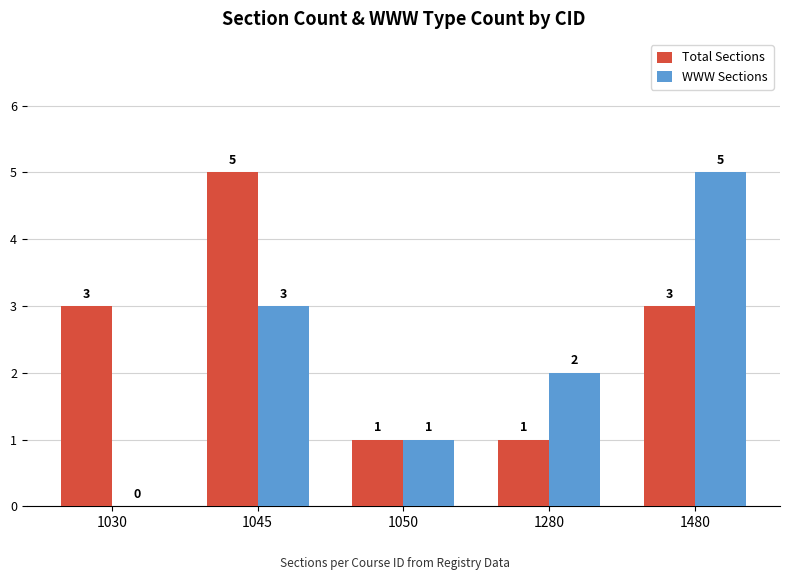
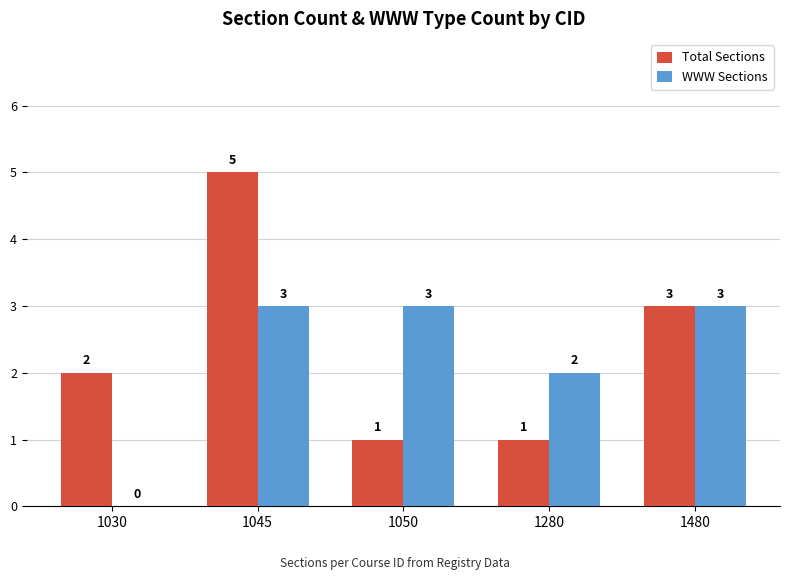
Total Sections, 1030: 3 -> 2
WWW Sections, 1050: 1 -> 3
WWW Sections, 1480: 5 -> 3
